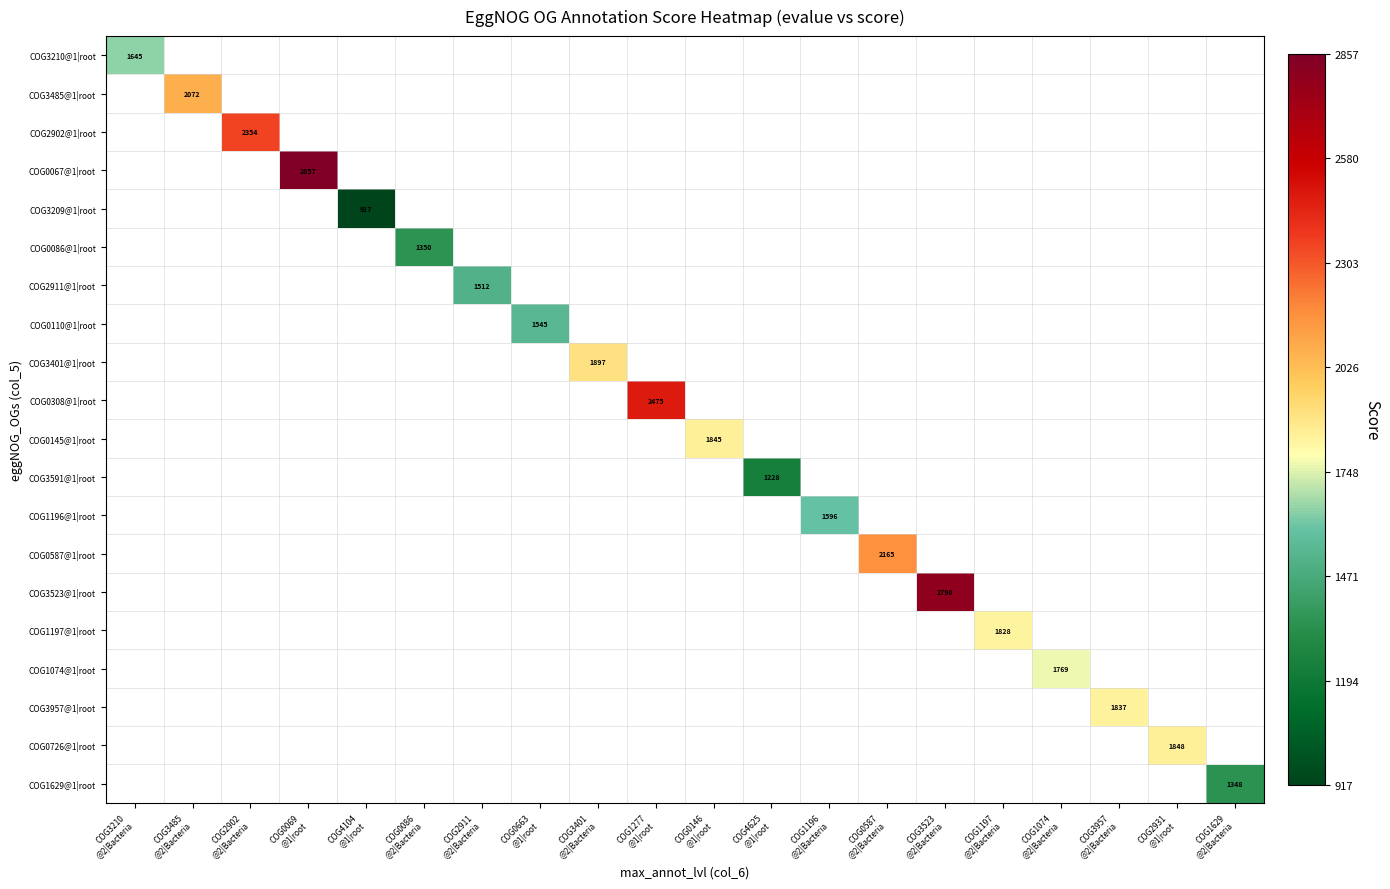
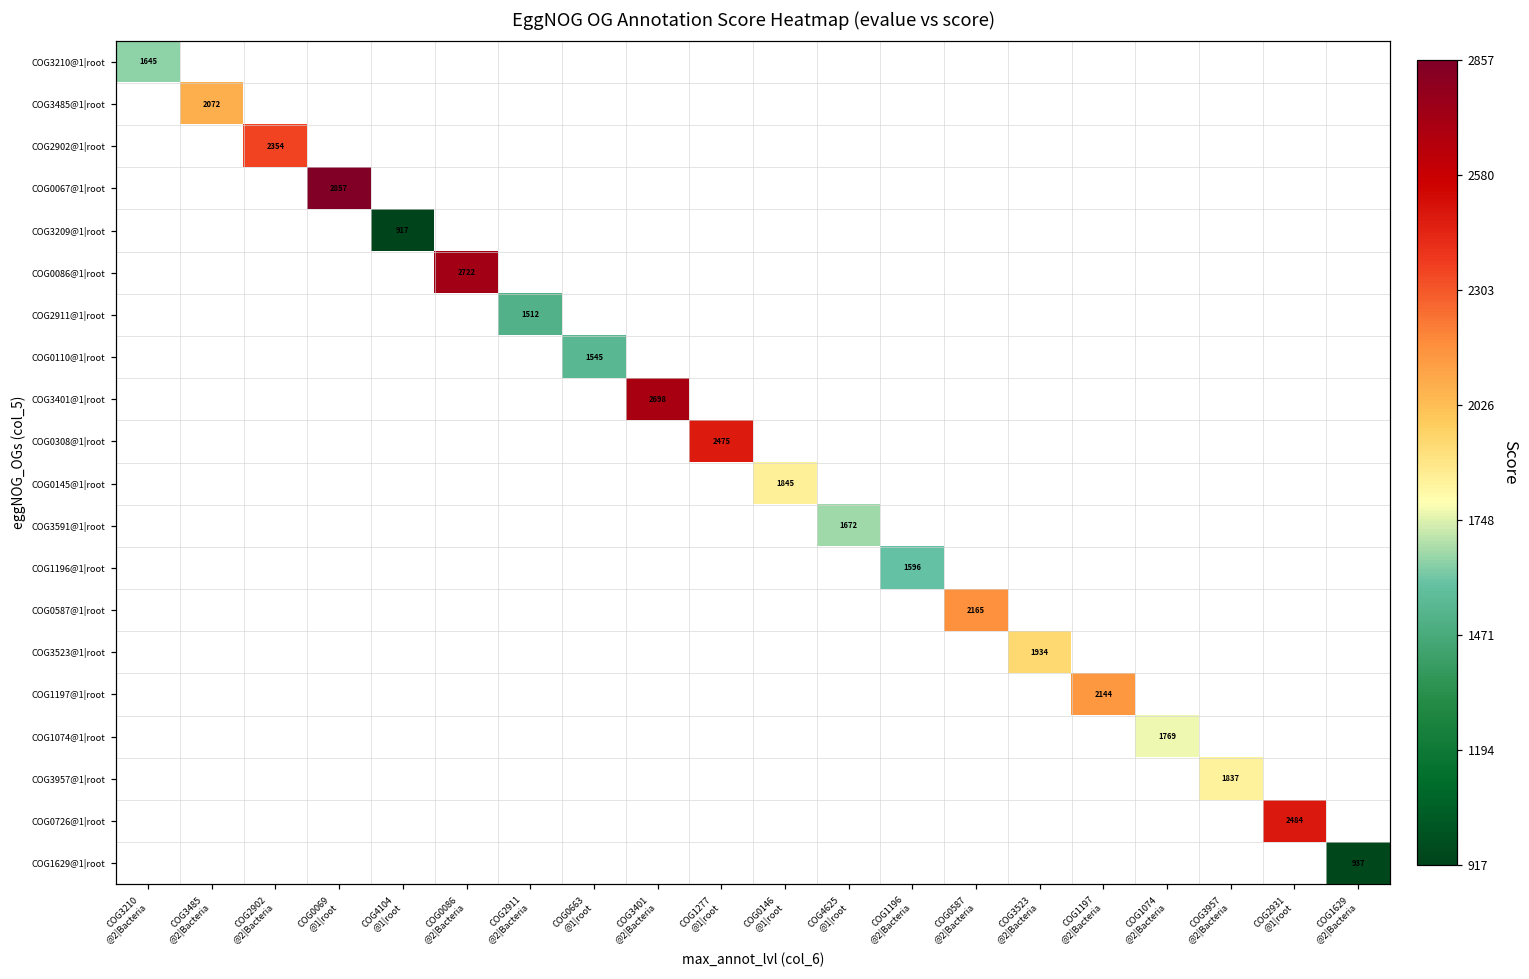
COG0086@1|root, COG0086 @2|Bacteria: 1350 -> 2722
COG3401@1|root, COG3401 @2|Bacteria: 1897 -> 2698
COG3591@1|root, COG4625 @1|root: 1228 -> 1672
COG3523@1|root, COG3523 @2|Bacteria: 2790 -> 1934
COG1197@1|root, COG1197 @2|Bacteria: 1828 -> 2144
COG0726@1|root, COG2931 @1|root: 1848 -> 2484
COG1629@1|root, COG1629 @2|Bacteria: 1348 -> 937
